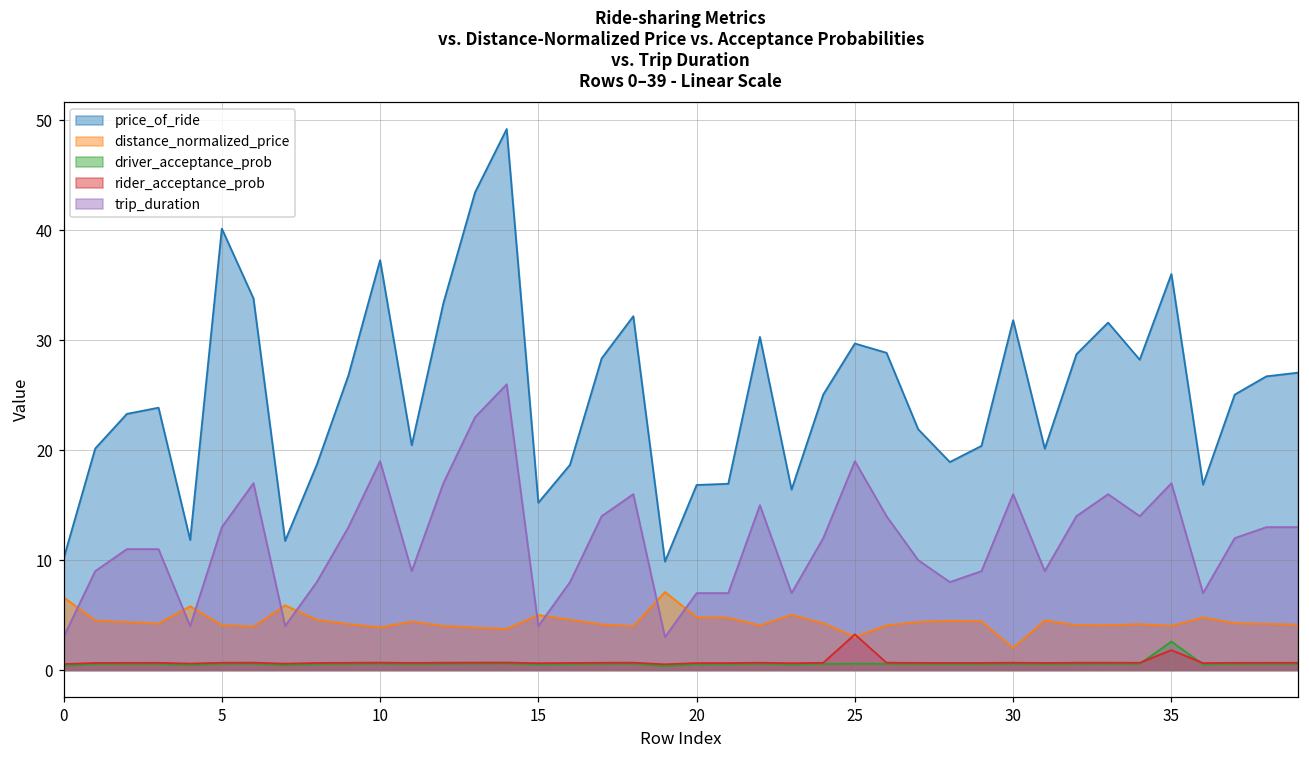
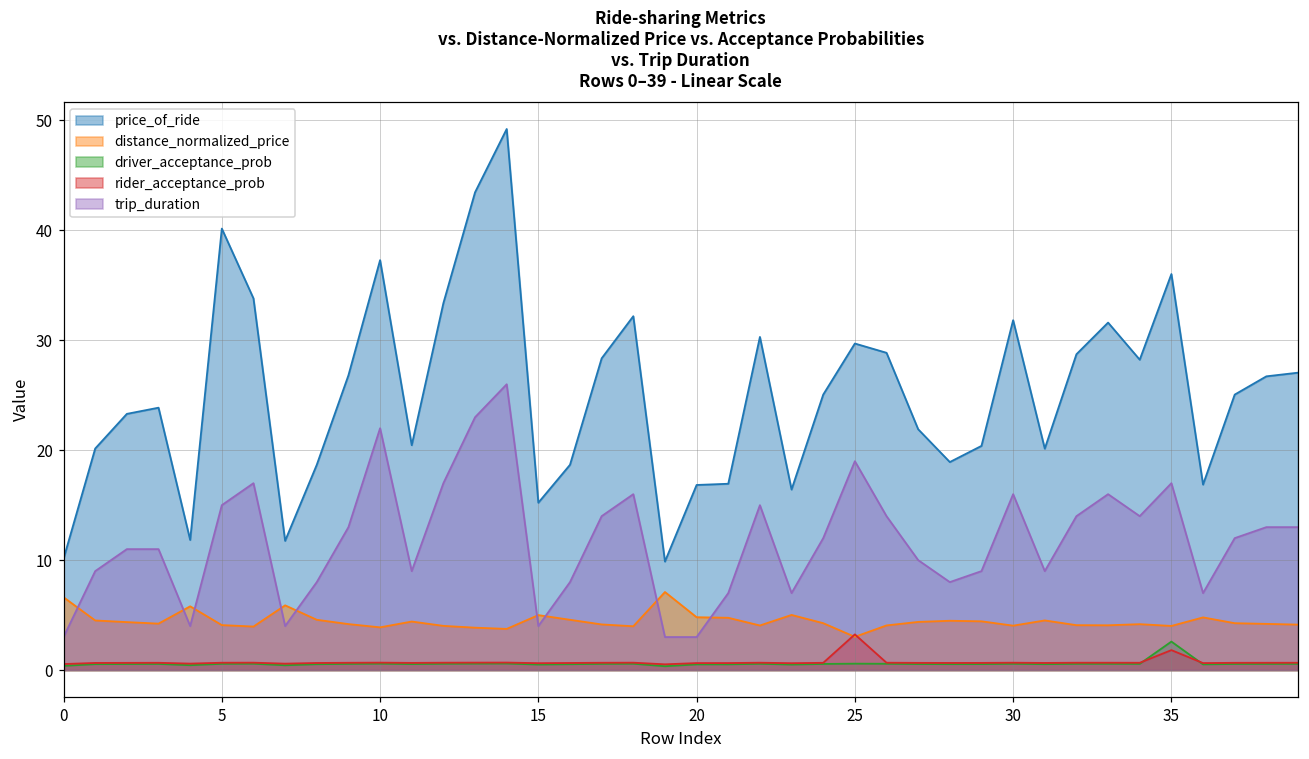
trip_duration, 5: 13 -> 15
trip_duration, 10: 19 -> 22
trip_duration, 20: 7 -> 3
distance_normalized_price, 30: 2 -> 4
